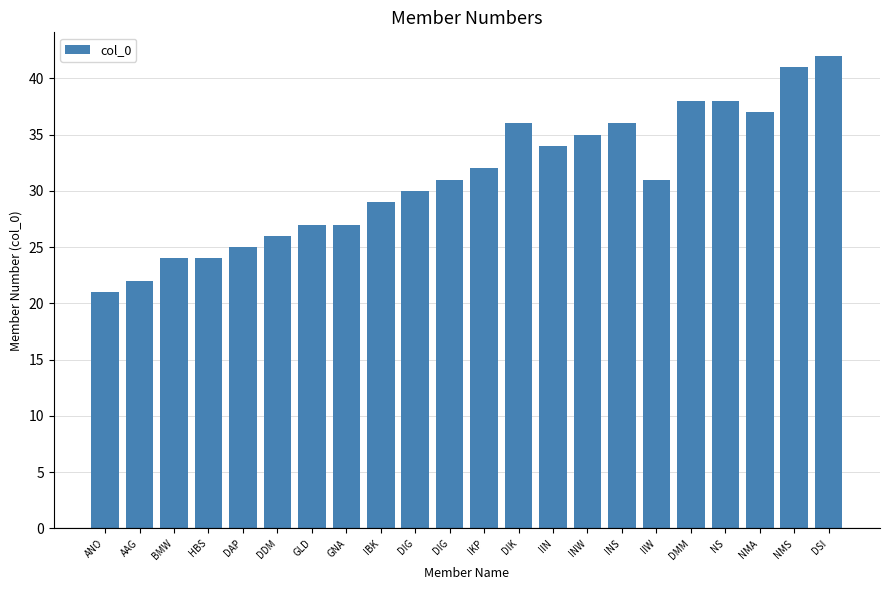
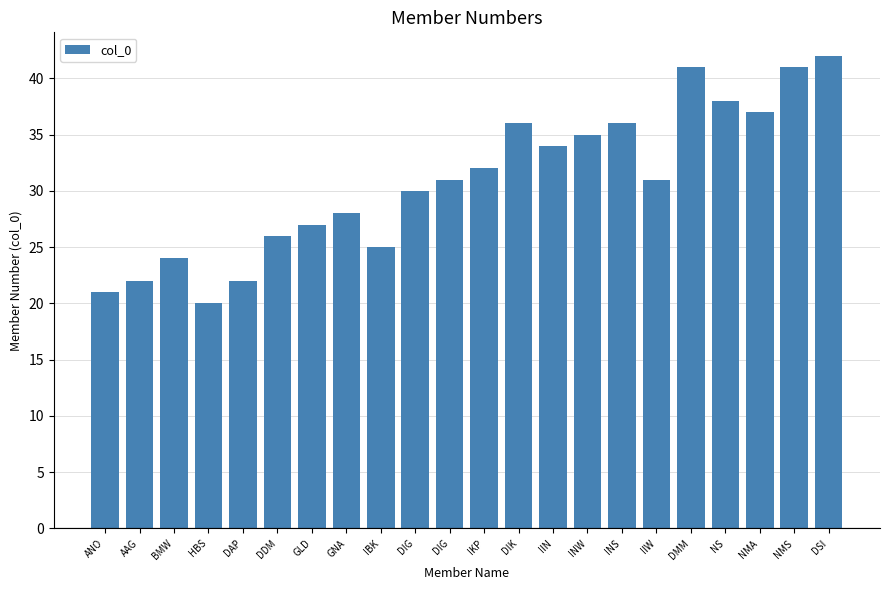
HBS: 24 -> 20
DAP: 25 -> 22
GNA: 27 -> 28
IBK: 29 -> 25
DMM: 38 -> 41
